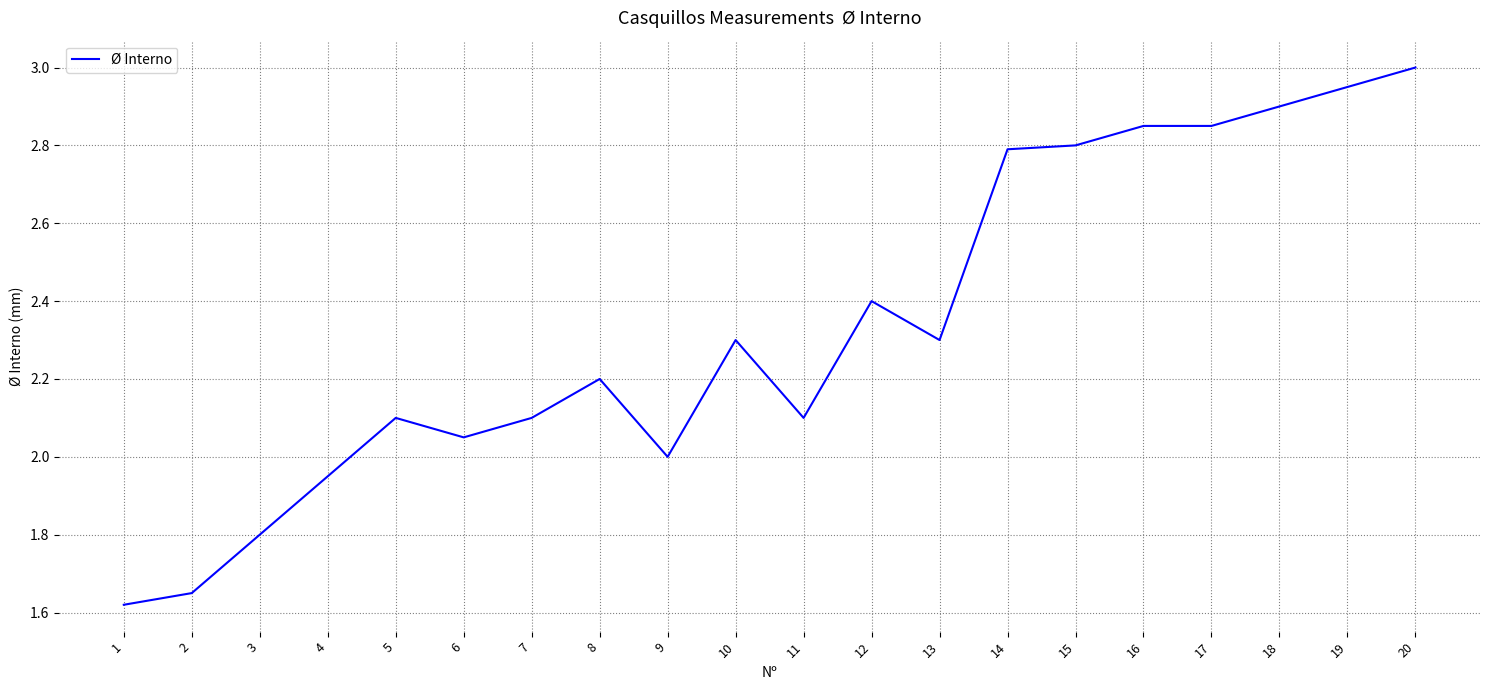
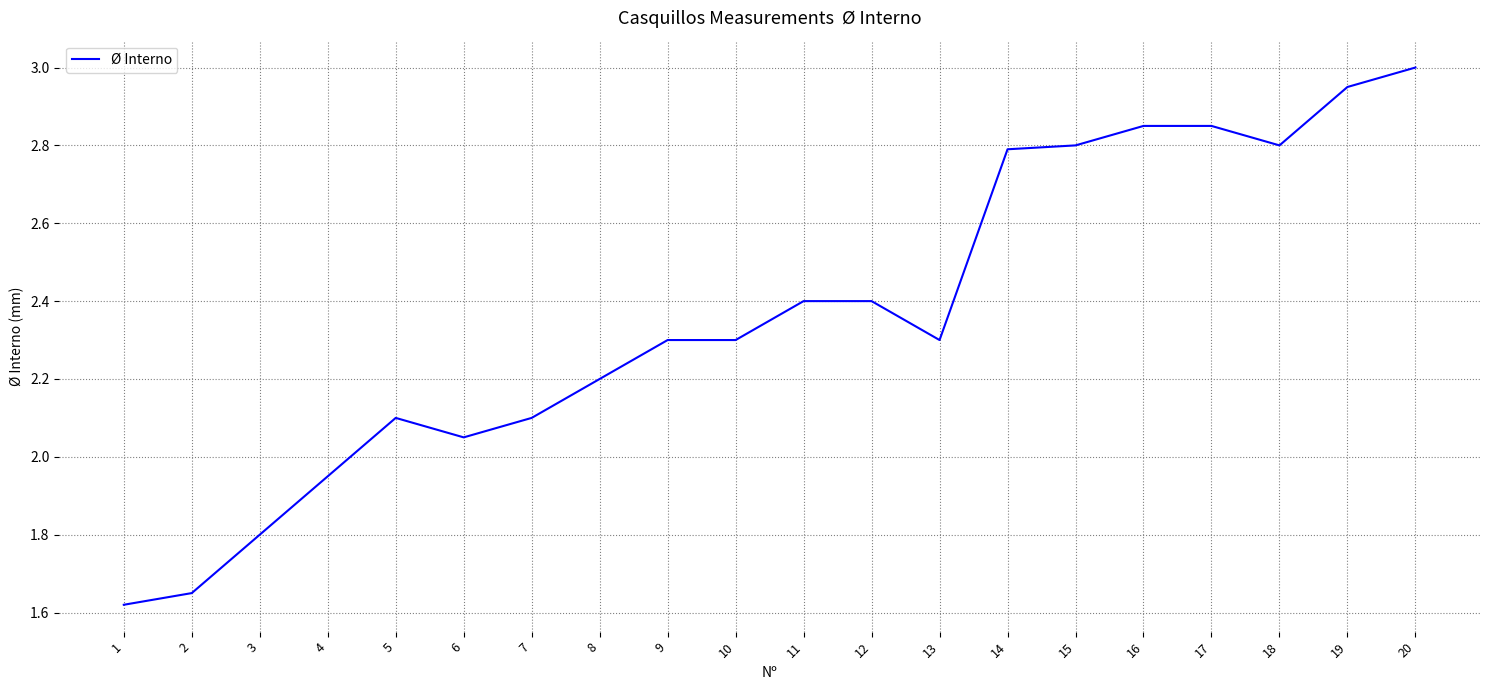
9: 2.0 -> 2.3
11: 2.1 -> 2.4
18: 2.9 -> 2.8
